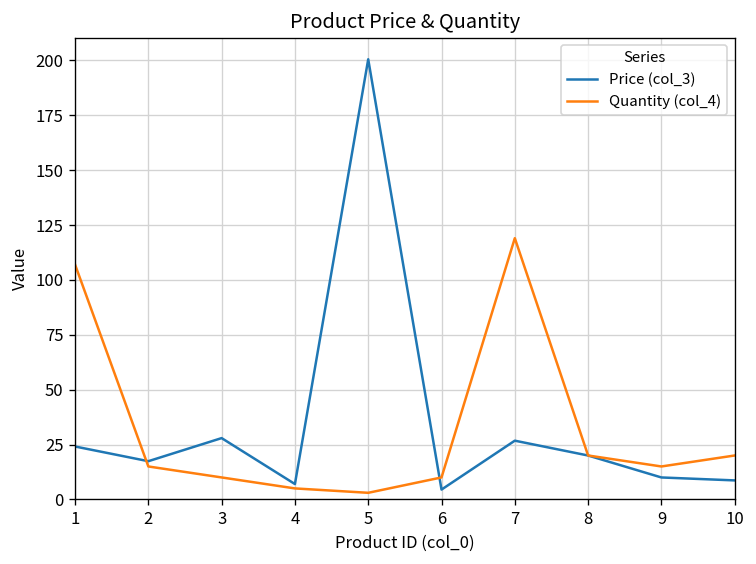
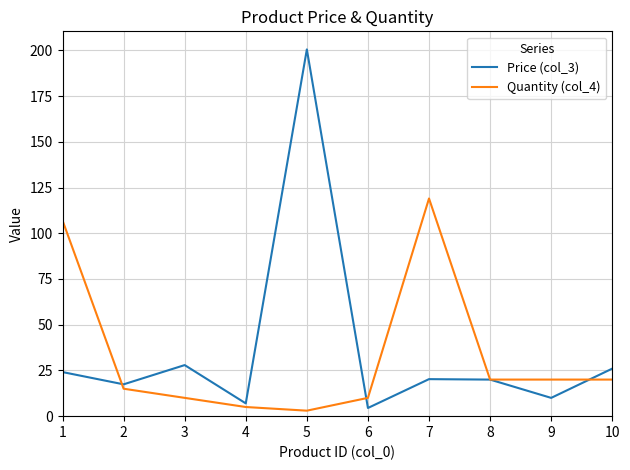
Price (col_3), 7: 27 -> 20
Quantity (col_4), 9: 15 -> 20
Price (col_3), 10: 9 -> 26
